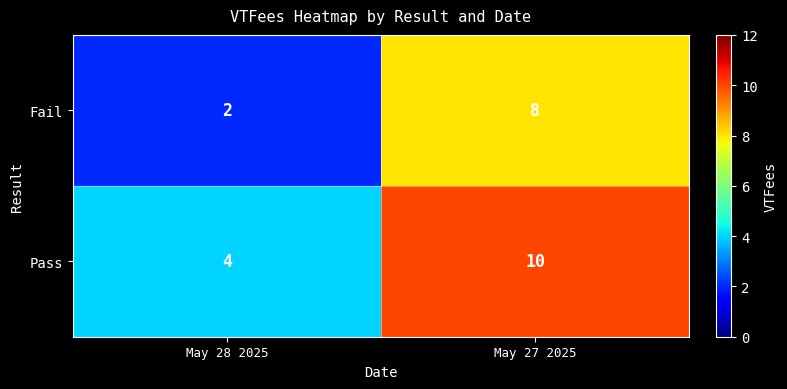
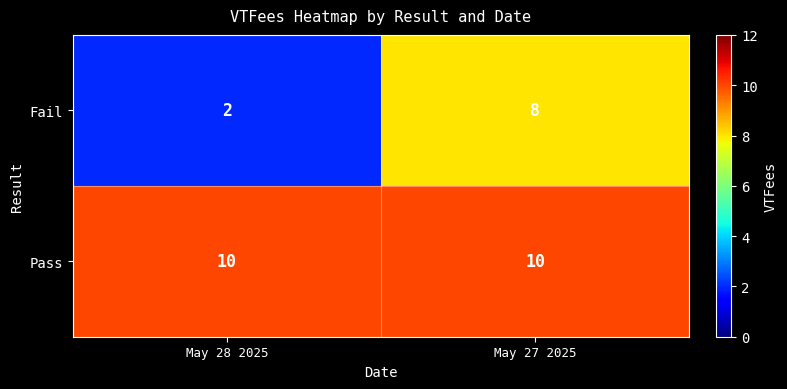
Pass, May 28 2025: 4 -> 10
